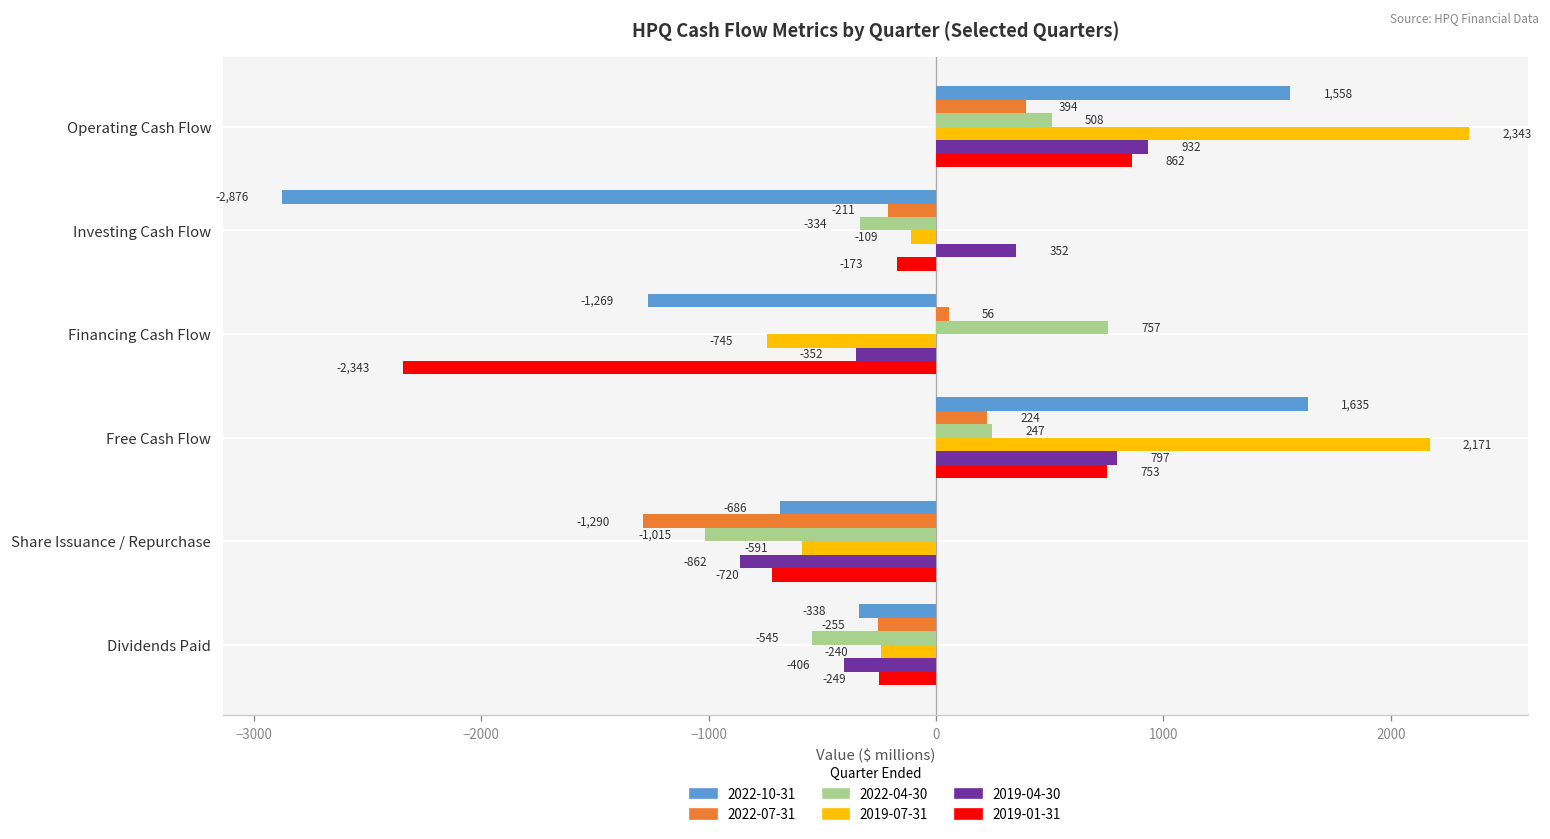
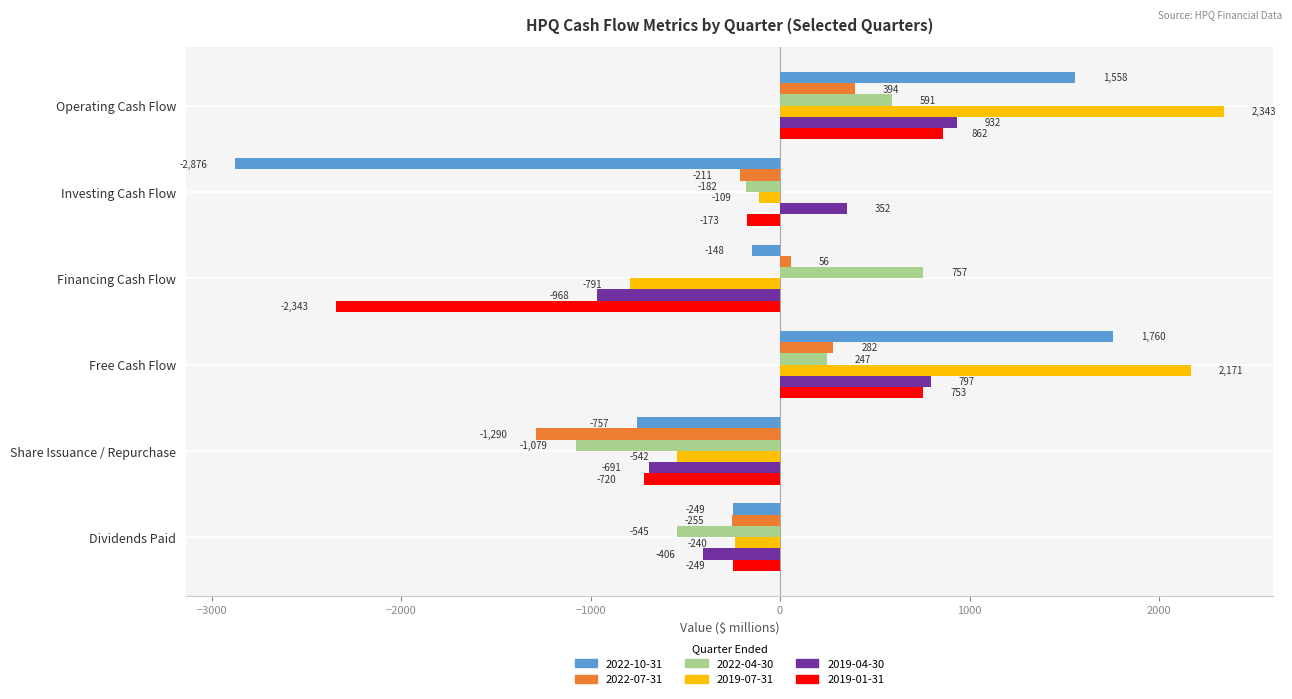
2022-04-30, Operating Cash Flow: 508 -> 591
2022-04-30, Investing Cash Flow: -334 -> -182
2022-10-31, Financing Cash Flow: -1,269 -> -148
2019-07-31, Financing Cash Flow: -745 -> -791
2019-04-30, Financing Cash Flow: -352 -> -968
2022-10-31, Free Cash Flow: 1,635 -> 1,760
2022-07-31, Free Cash Flow: 224 -> 282
2022-10-31, Share Issuance / Repurchase: -686 -> -757
2022-04-30, Share Issuance / Repurchase: -1,015 -> -1,079
2019-07-31, Share Issuance / Repurchase: -591 -> -542
2019-04-30, Share Issuance / Repurchase: -862 -> -691
2022-10-31, Dividends Paid: -338 -> -249
